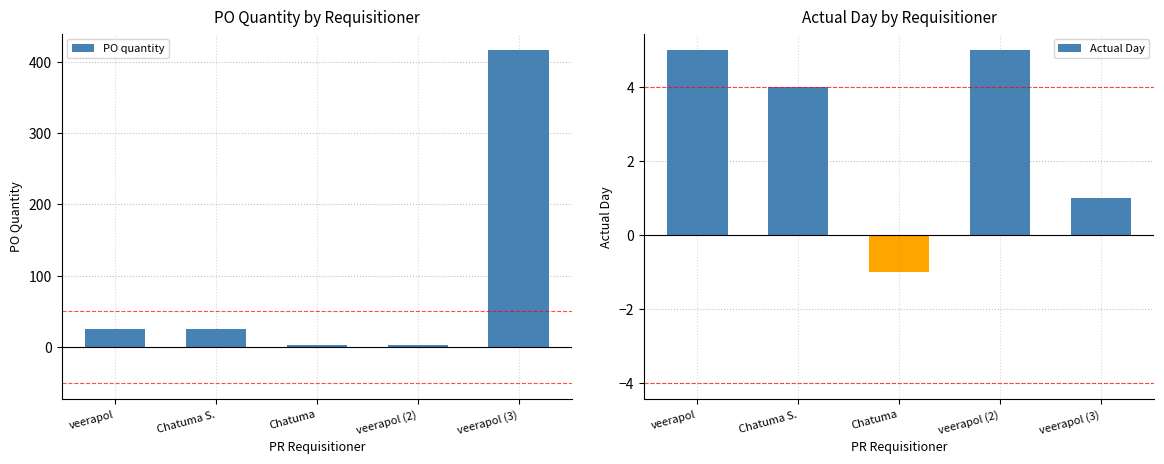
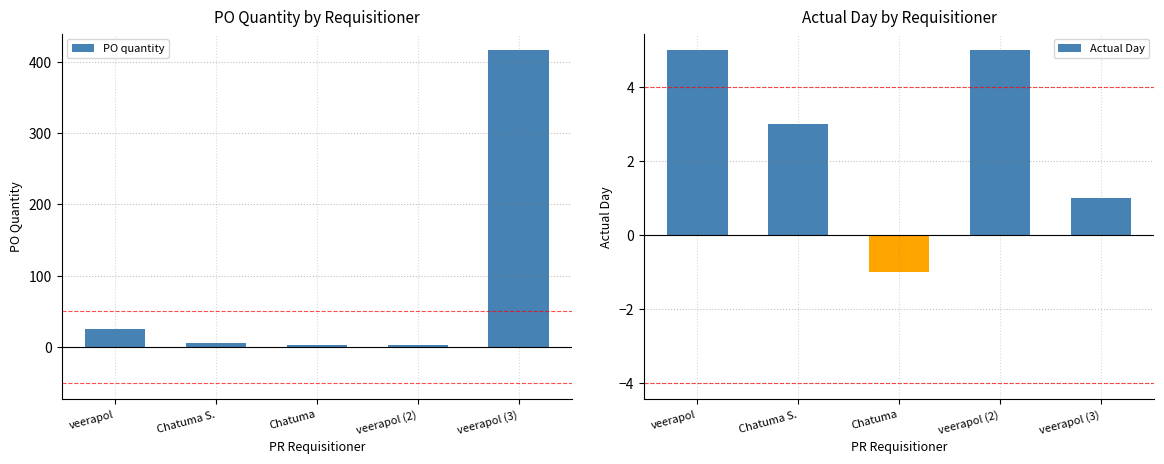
PO Quantity by Requisitioner, Chatuma S.: 30 -> 10
Actual Day by Requisitioner, Chatuma S.: 4 -> 3
